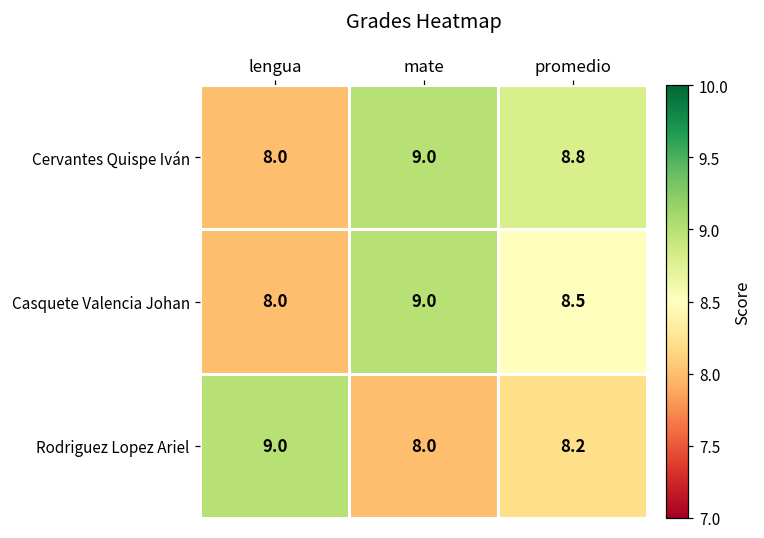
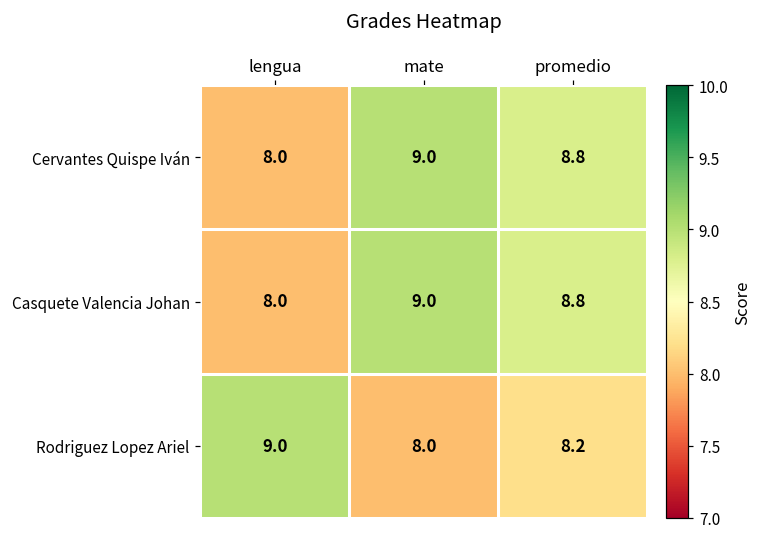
Casquete Valencia Johan, promedio: 8.5 -> 8.8
